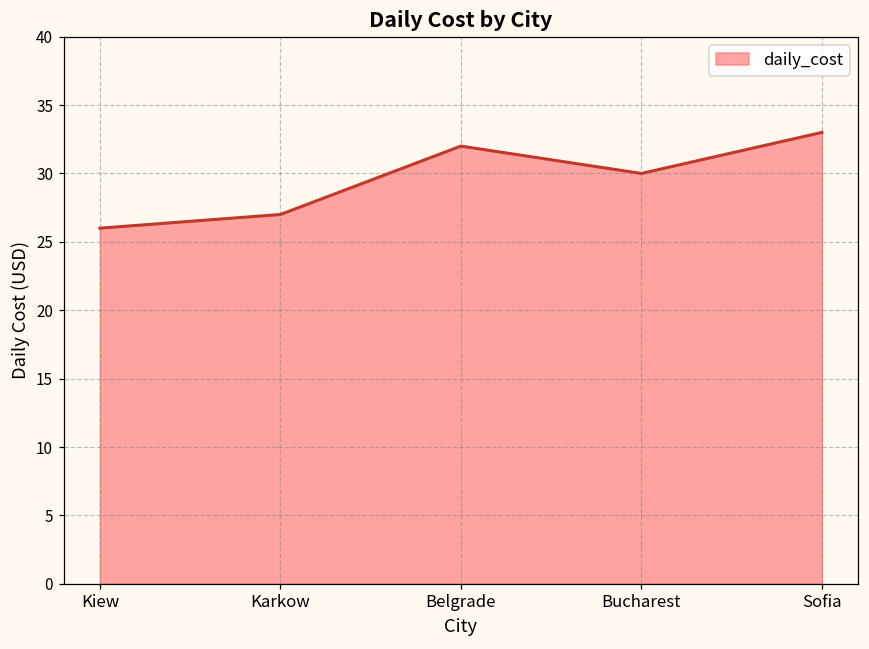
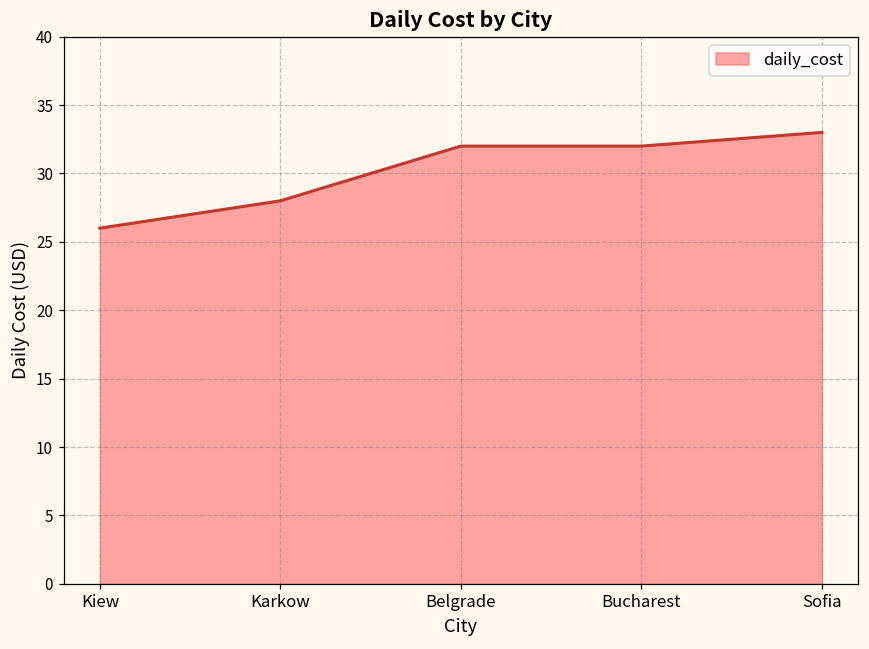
Karkow: 27 -> 28
Bucharest: 30 -> 32
